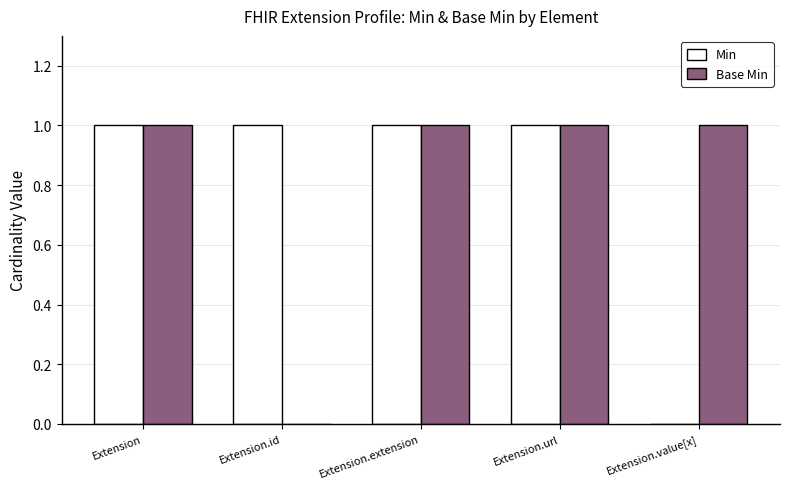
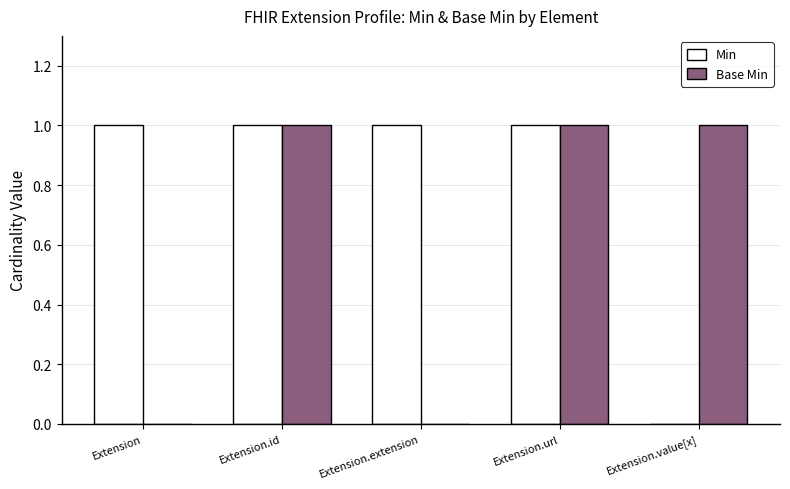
Base Min, Extension: 1 -> 0
Base Min, Extension.id: 0 -> 1
Base Min, Extension.extension: 1 -> 0
